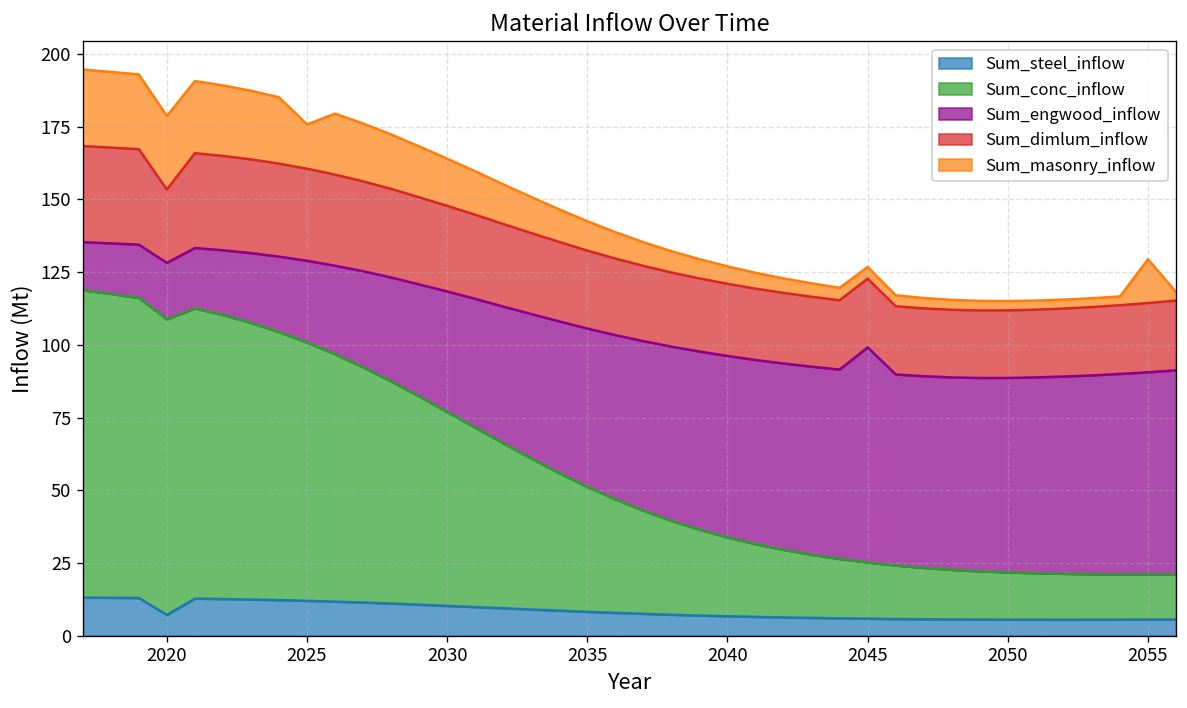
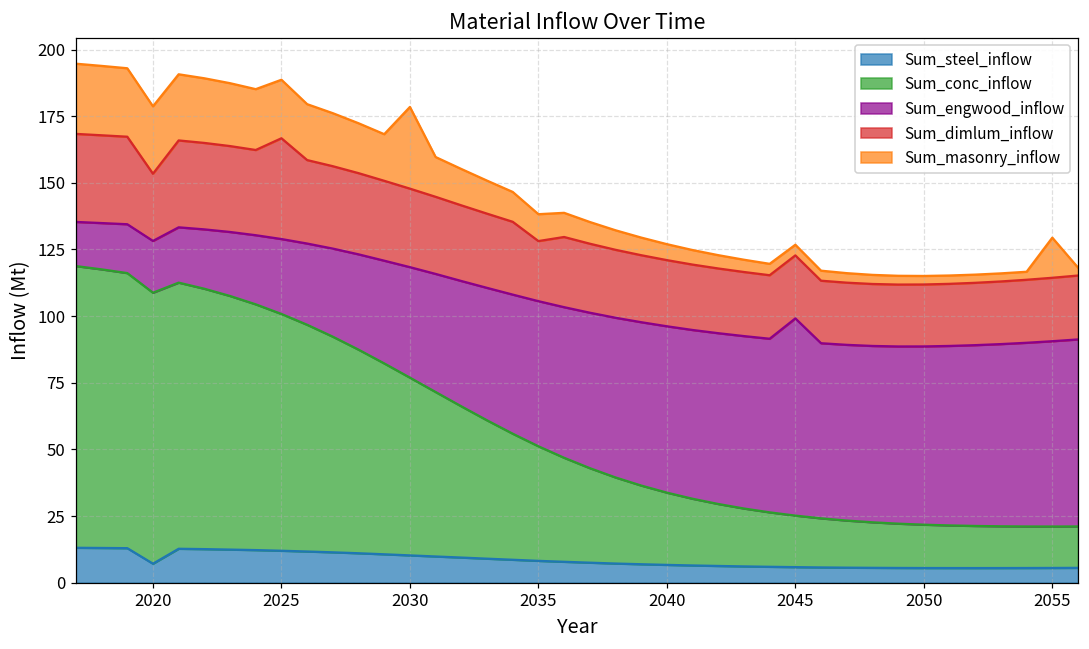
Sum_dimlum_inflow, 2025: 32 -> 38
Sum_masonry_inflow, 2025: 15 -> 22
Sum_masonry_inflow, 2030: 16 -> 31
Sum_dimlum_inflow, 2035: 27 -> 23
